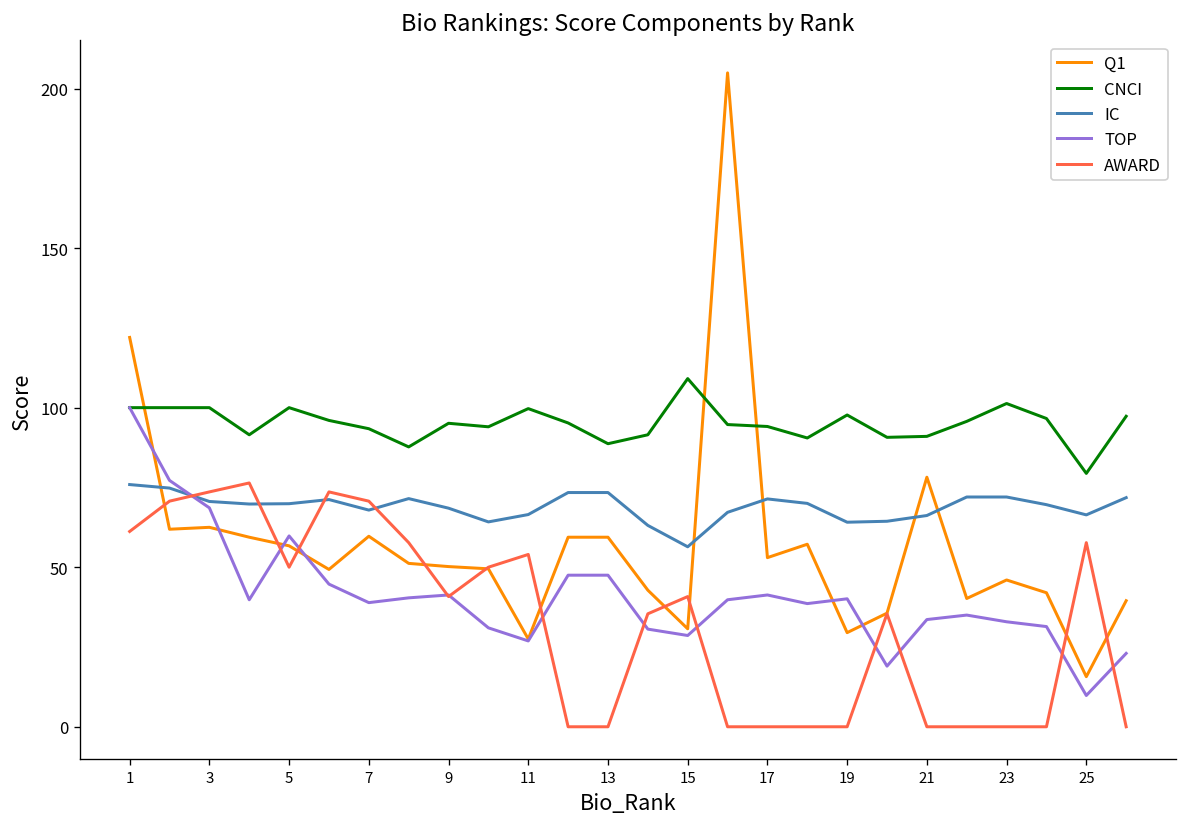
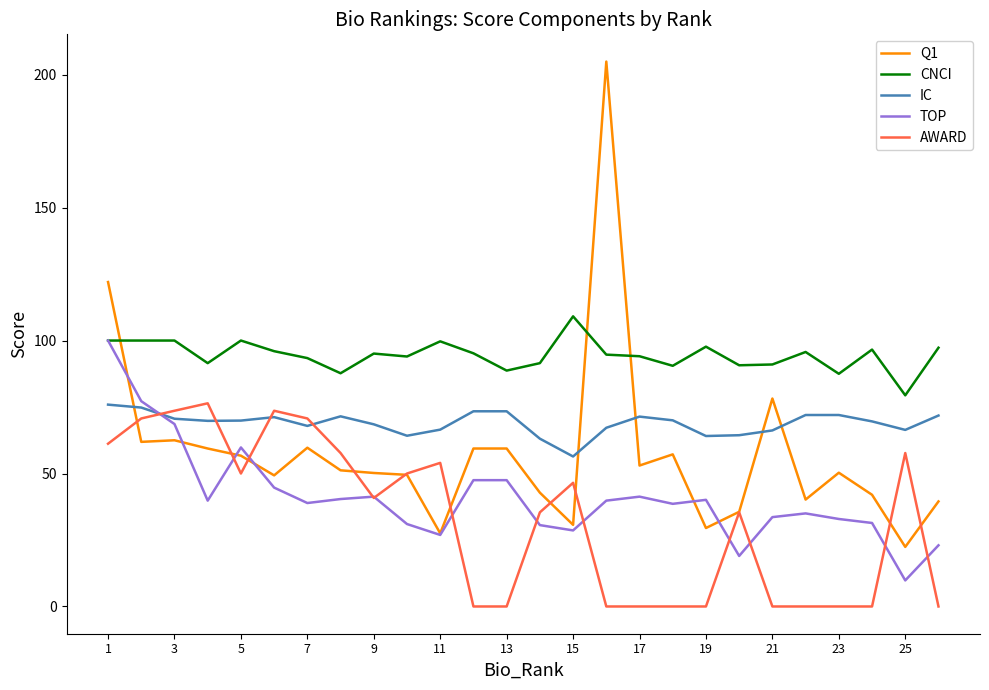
AWARD, 15: 41 -> 47
Q1, 23: 46 -> 50
CNCI, 23: 101 -> 88
Q1, 25: 16 -> 22
